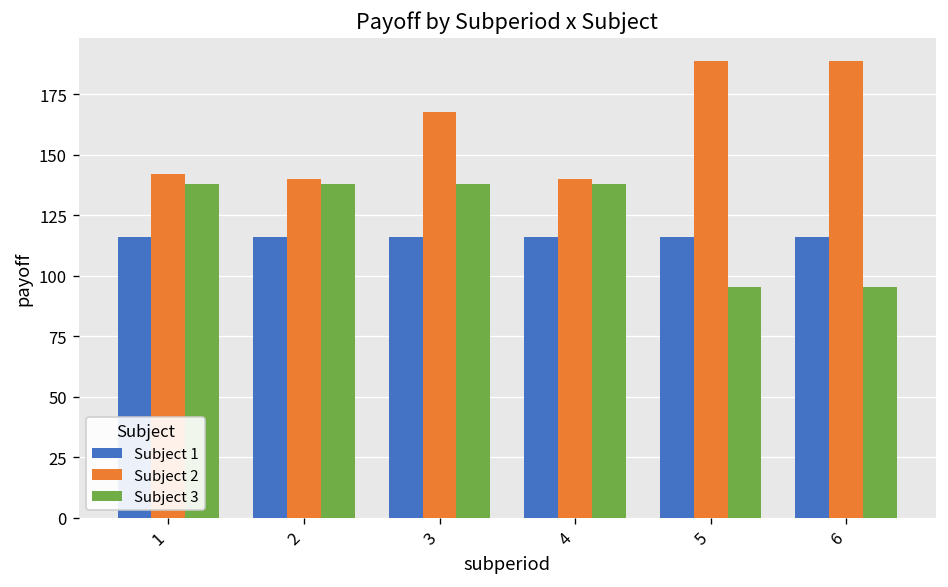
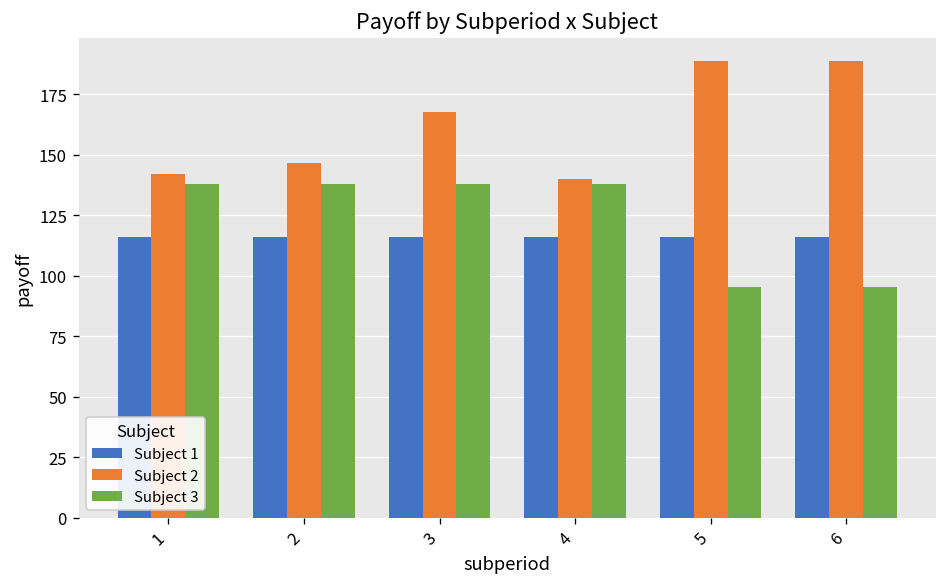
Subject 2, 2: 140 -> 146
